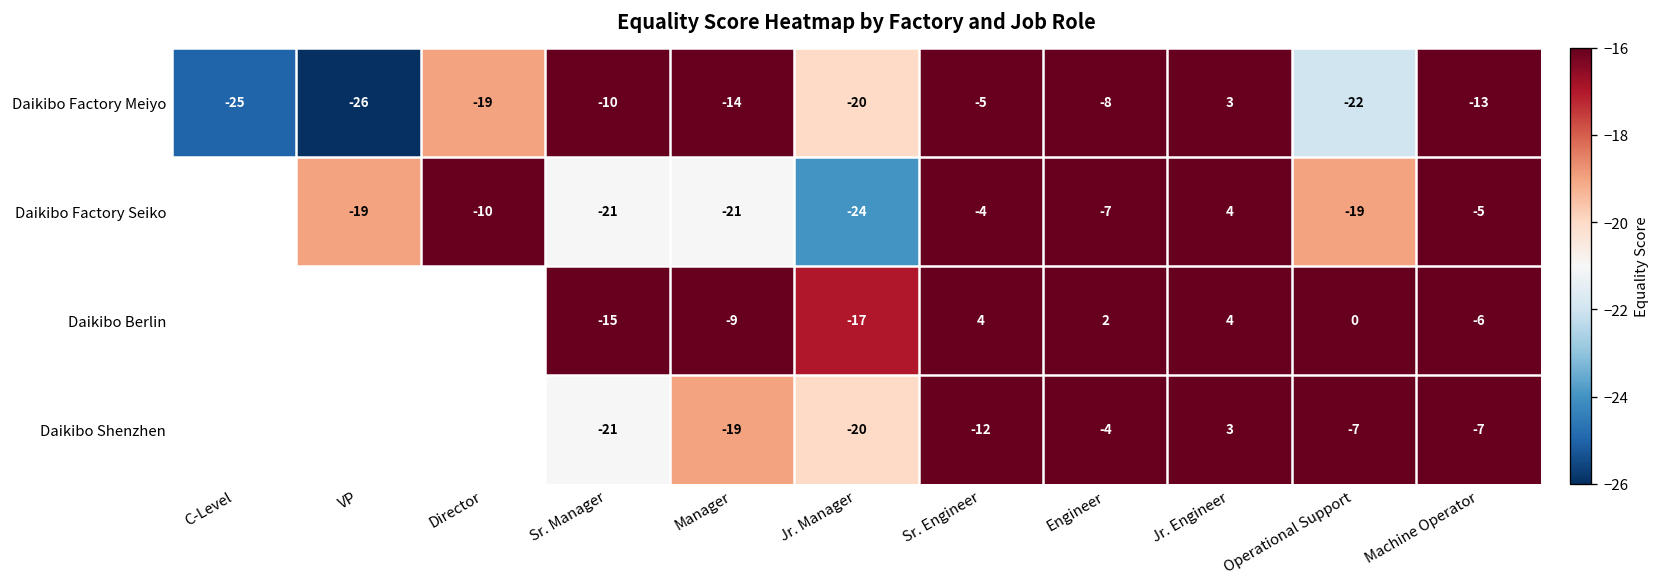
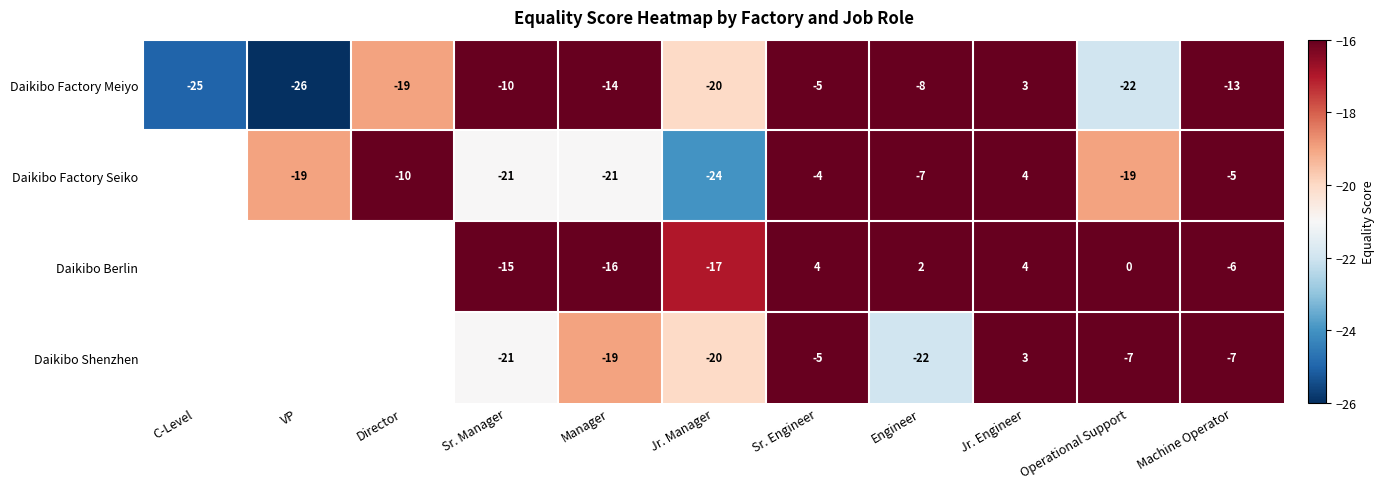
Daikibo Berlin, Manager: -9 -> -16
Daikibo Shenzhen, Sr. Engineer: -12 -> -5
Daikibo Shenzhen, Engineer: -4 -> -22
